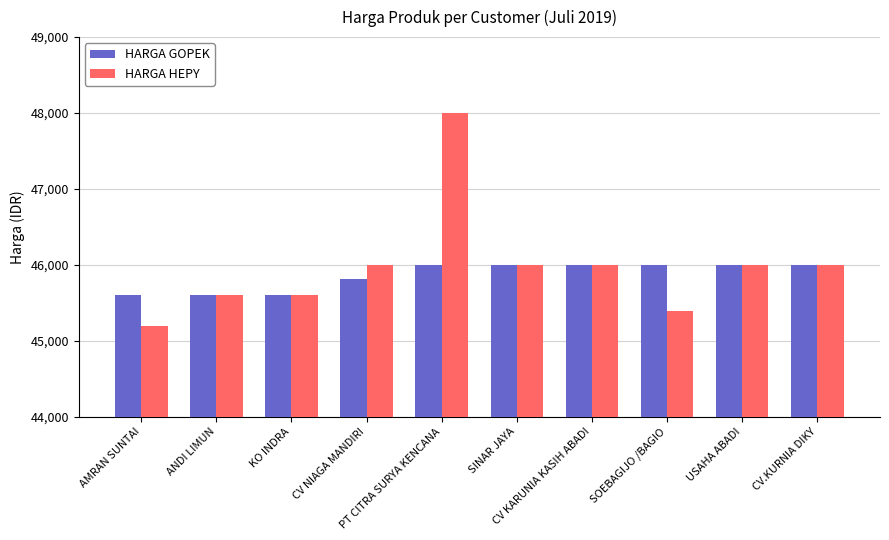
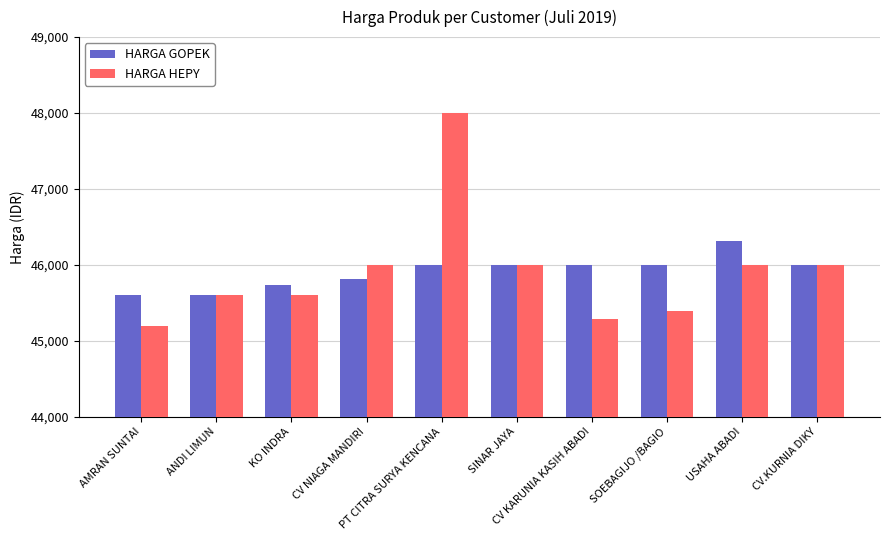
HARGA GOPEK, KO INDRA: 45,600 -> 45,700
HARGA HEPY, CV KARUNIA KASIH ABADI: 46,000 -> 45,300
HARGA GOPEK, USAHA ABADI: 46,000 -> 46,300
